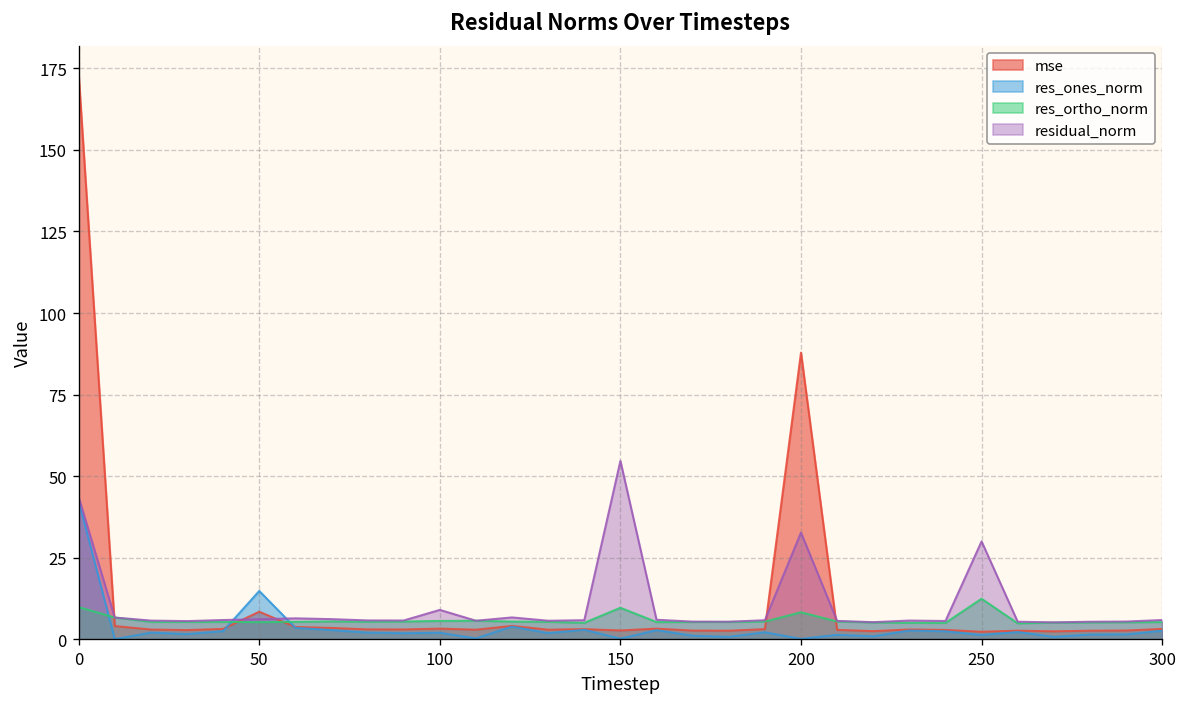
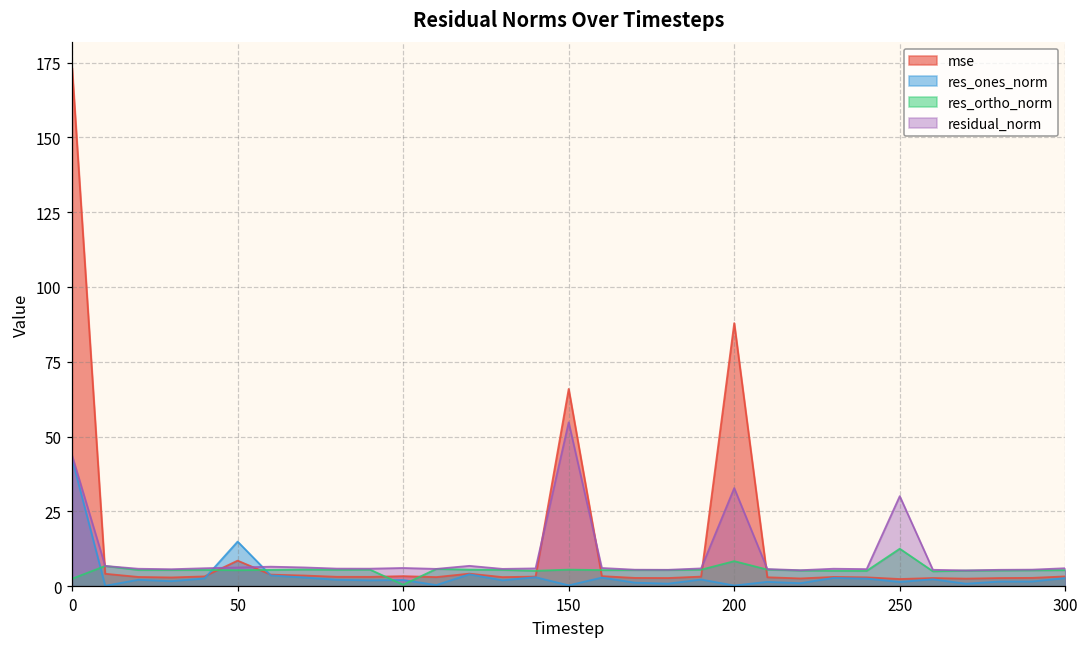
res_ortho_norm, 0: 10 -> 2
res_ortho_norm, 100: 6 -> 0
residual_norm, 100: 9 -> 6
mse, 150: 3 -> 66
res_ortho_norm, 150: 10 -> 6
